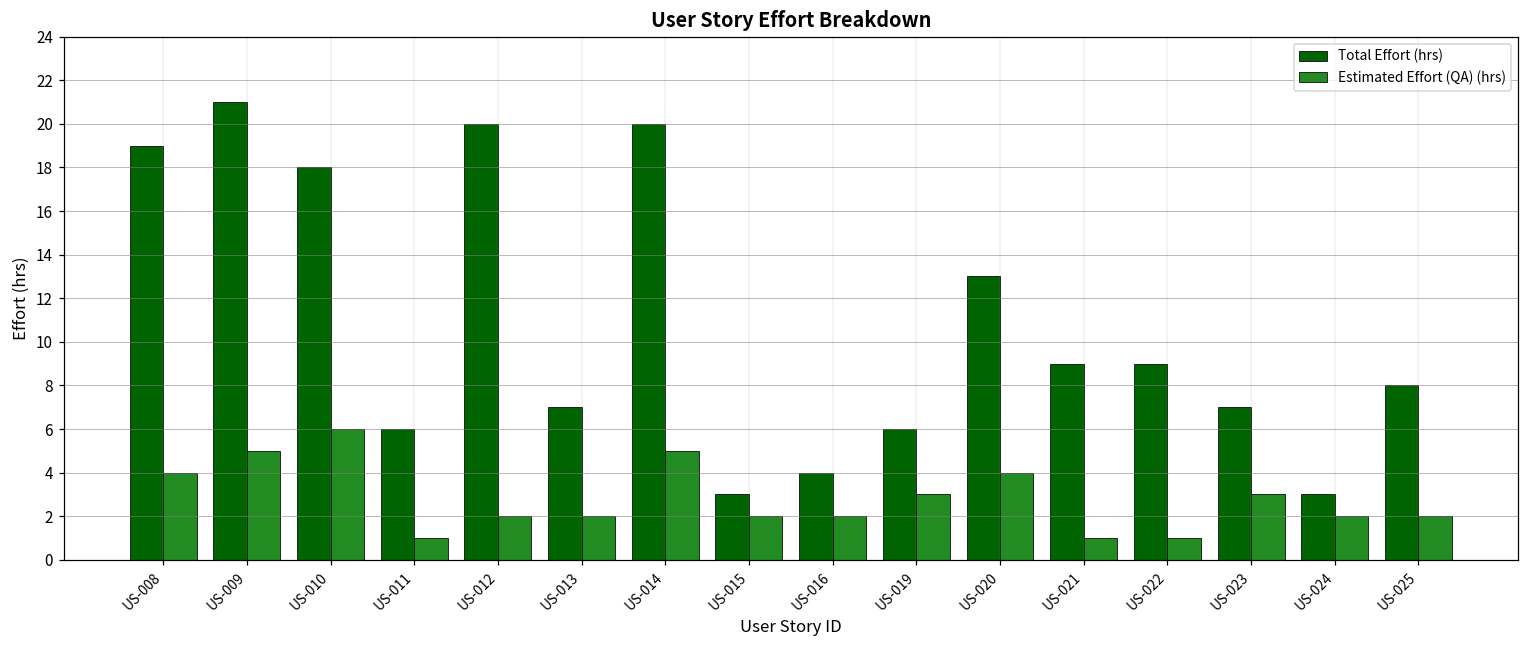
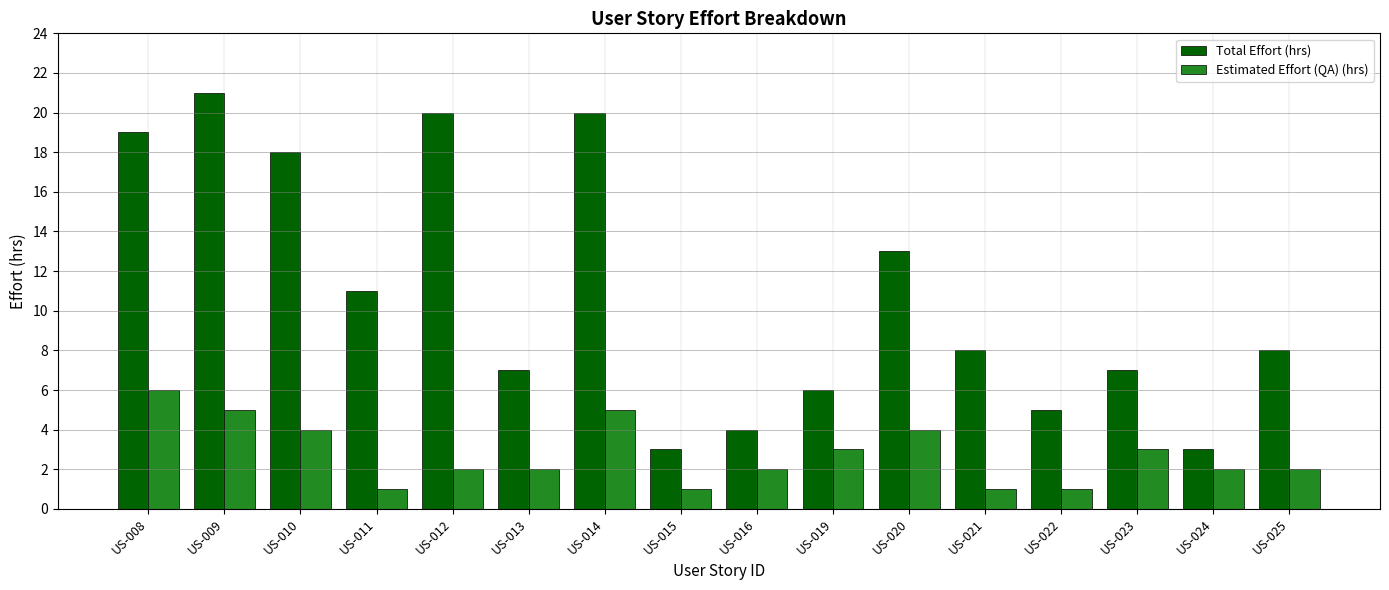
Estimated Effort (QA) (hrs), US-008: 4 -> 6
Estimated Effort (QA) (hrs), US-010: 6 -> 4
Total Effort (hrs), US-011: 6 -> 11
Estimated Effort (QA) (hrs), US-015: 2 -> 1
Total Effort (hrs), US-021: 9 -> 8
Total Effort (hrs), US-022: 9 -> 5
